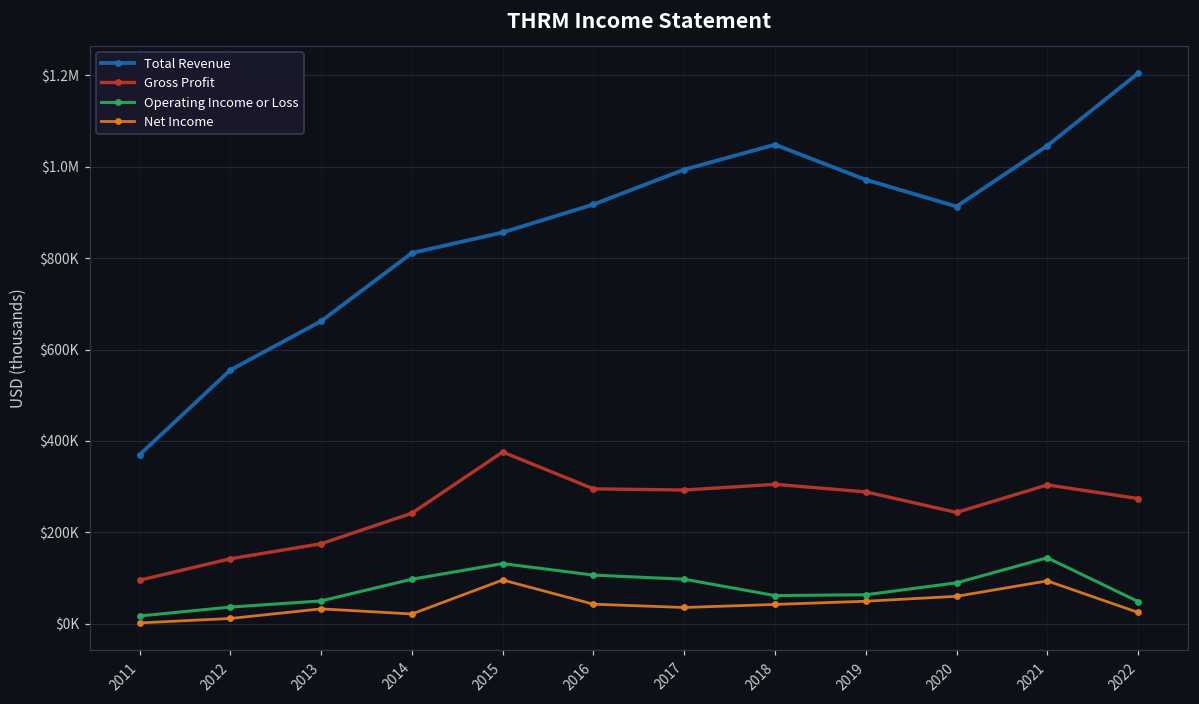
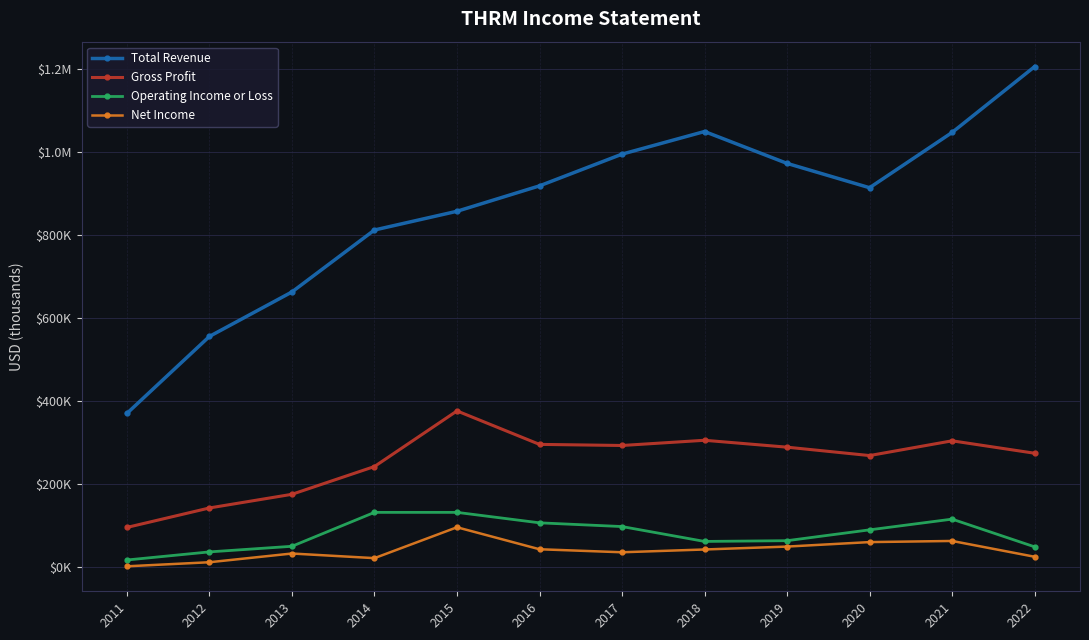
Operating Income or Loss, 2014: $100000 -> $130000
Gross Profit, 2020: $240000 -> $270000
Operating Income or Loss, 2021: $140000 -> $120000
Net Income, 2021: $90000 -> $60000
